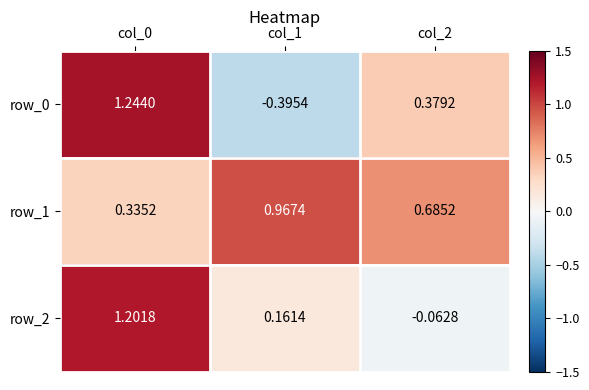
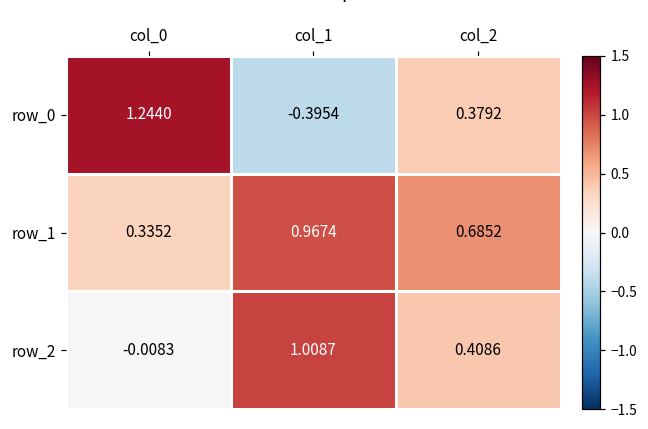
row_2, col_0: 1.2018 -> -0.0083
row_2, col_1: 0.1614 -> 1.0087
row_2, col_2: -0.0628 -> 0.4086
